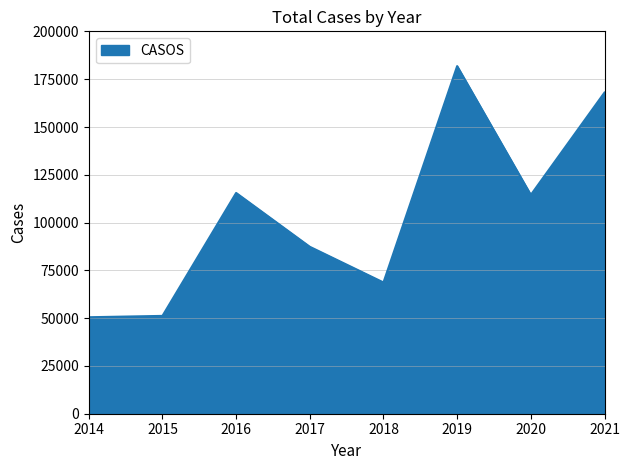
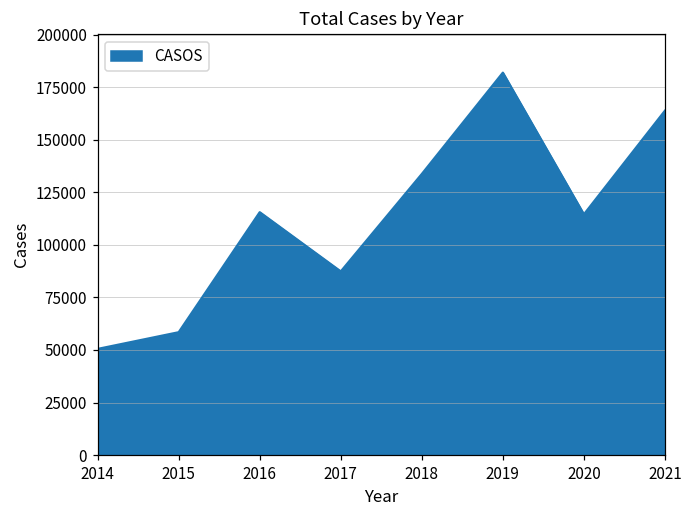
2015: 51000 -> 58000
2018: 69000 -> 134000
2021: 168000 -> 164000
